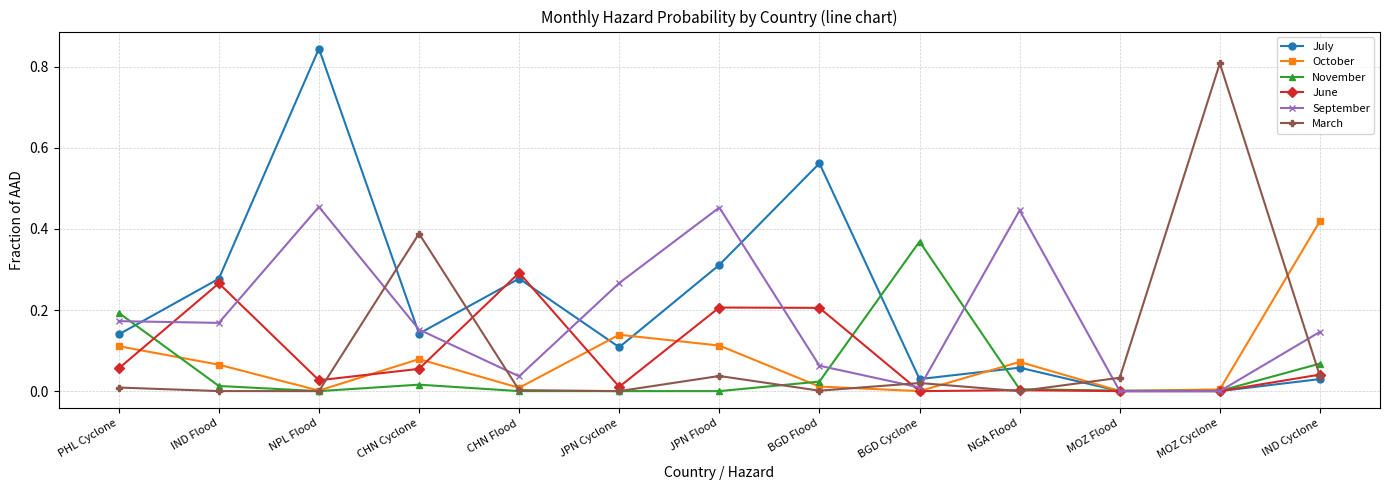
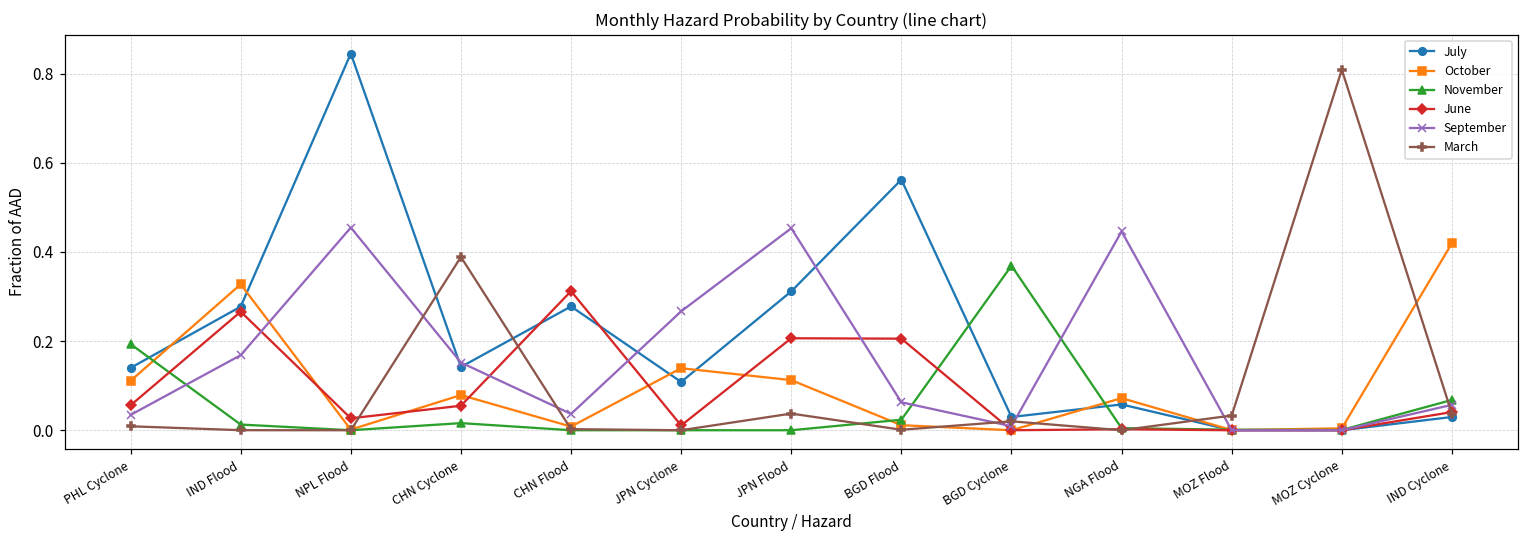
September, PHL Cyclone: 0.17 -> 0.03
October, IND Flood: 0.07 -> 0.33
June, CHN Flood: 0.29 -> 0.31
September, IND Cyclone: 0.15 -> 0.06
